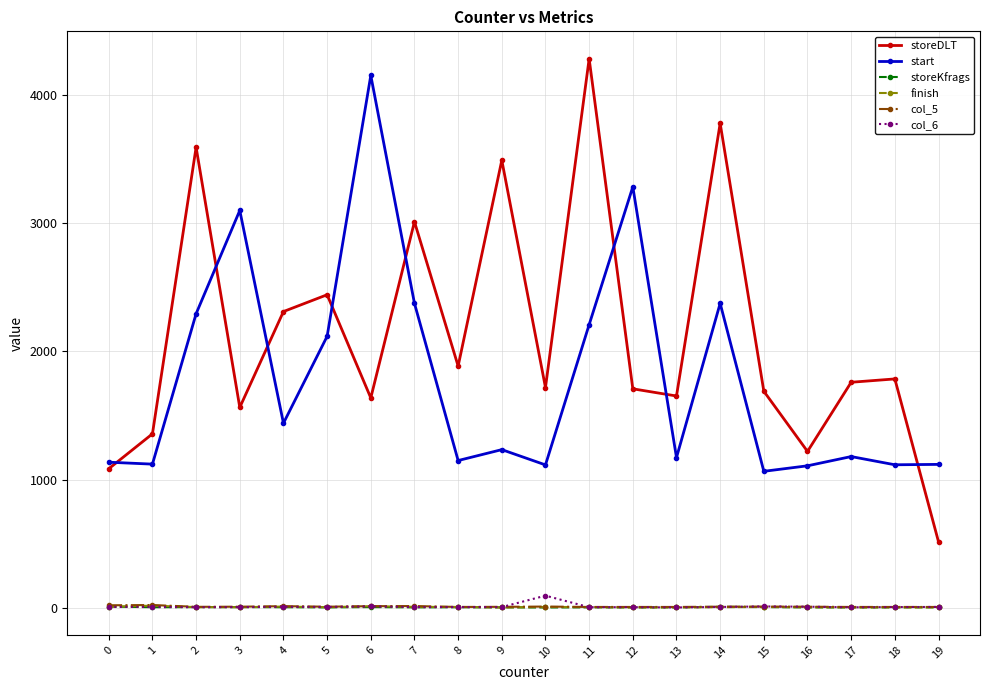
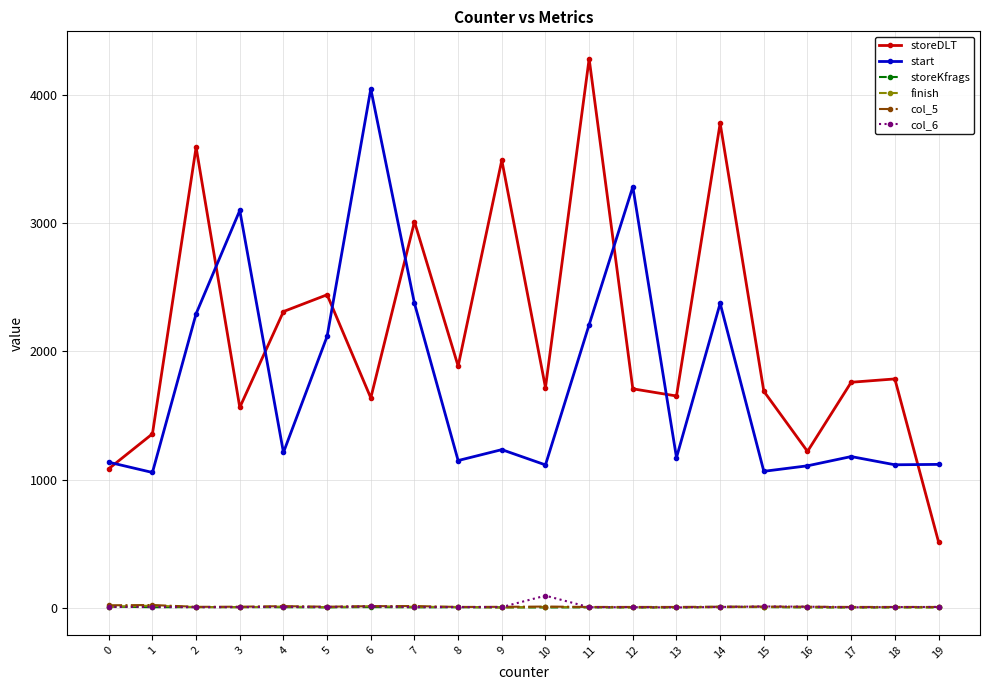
start, 1: 1120 -> 1060
start, 4: 1440 -> 1210
start, 6: 4150 -> 4050
